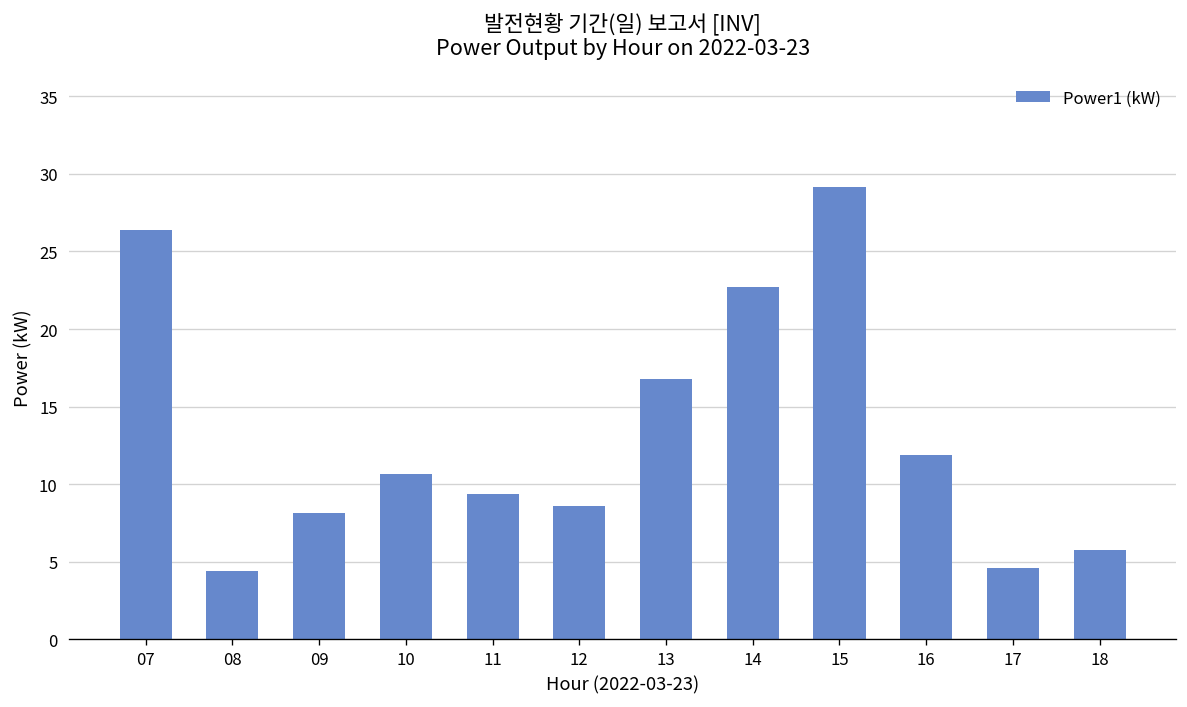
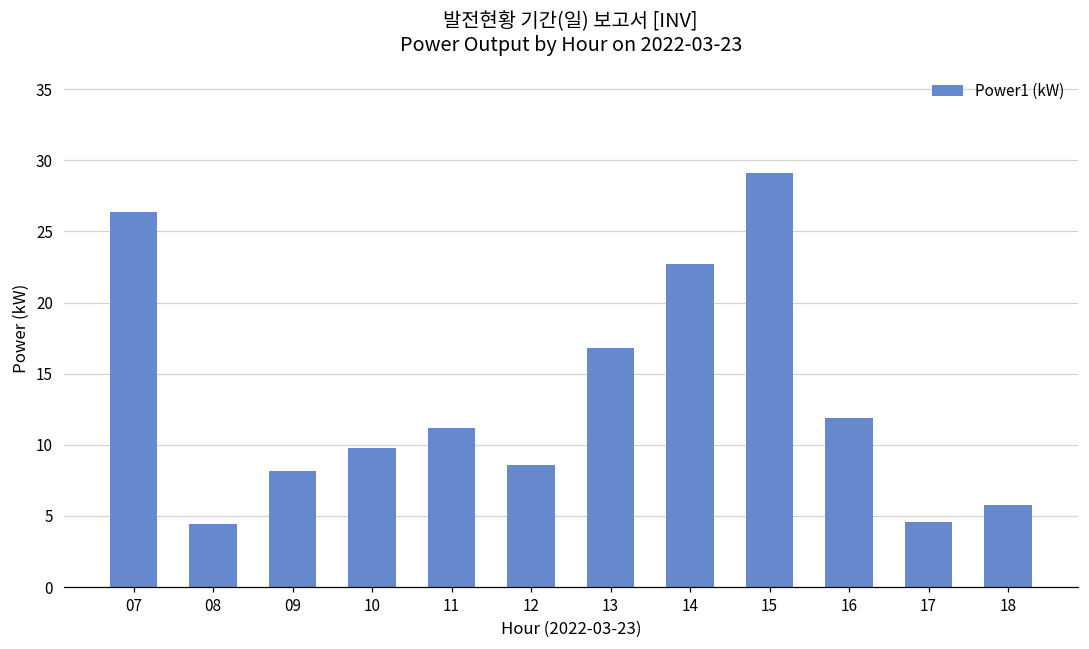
10: 10.6 -> 9.8
11: 9.4 -> 11.2
